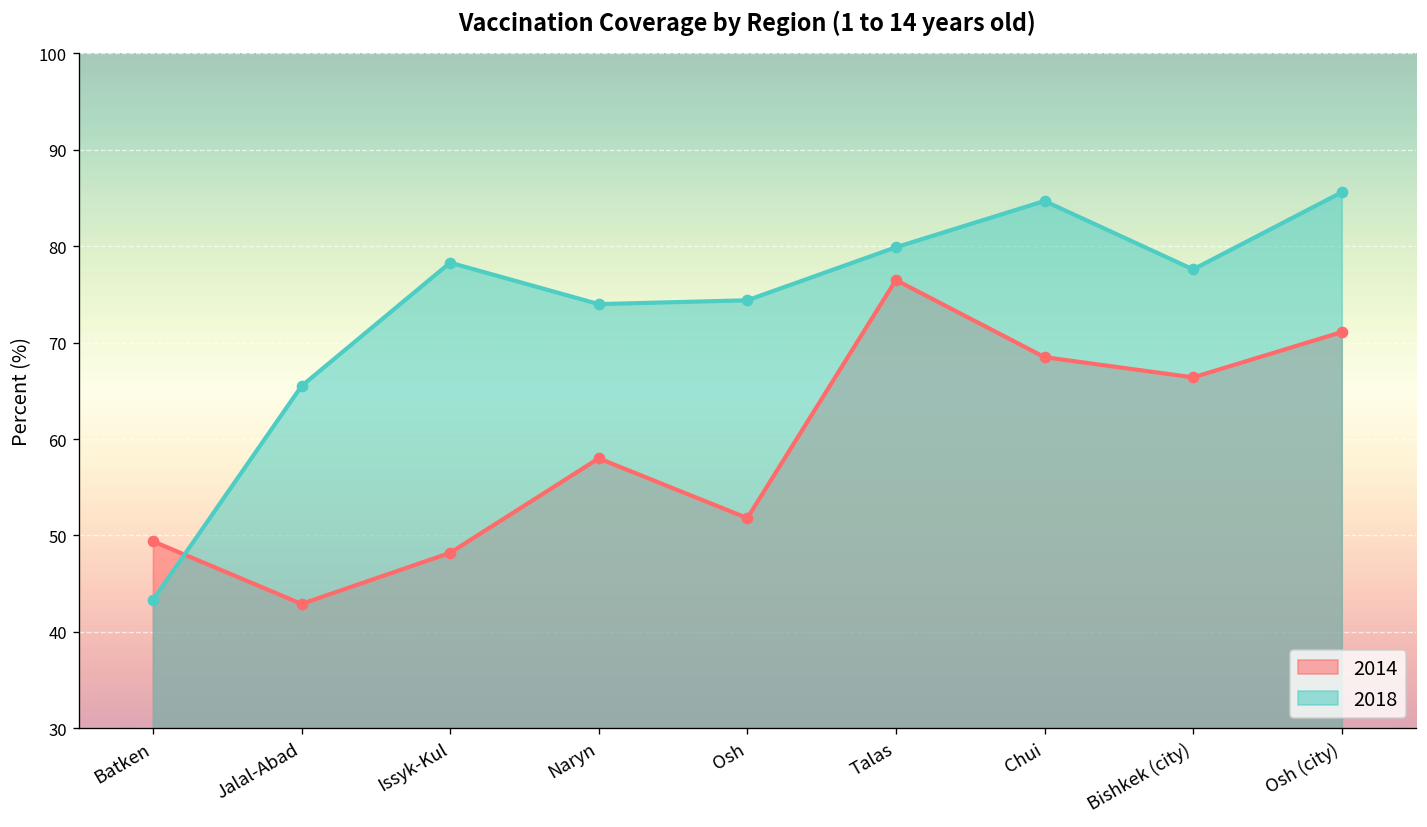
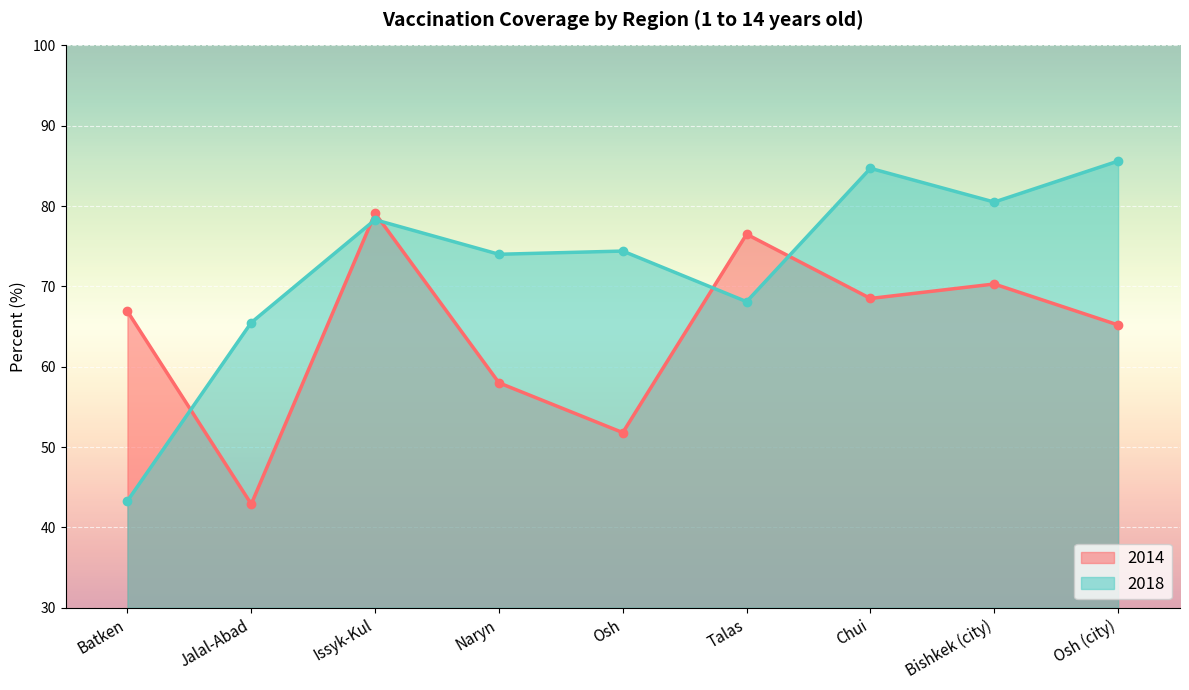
2014, Batken: 49 -> 67
2014, Issyk-Kul: 48 -> 79
2018, Talas: 80 -> 68
2014, Bishkek (city): 66 -> 70
2018, Bishkek (city): 78 -> 81
2014, Osh (city): 71 -> 65
